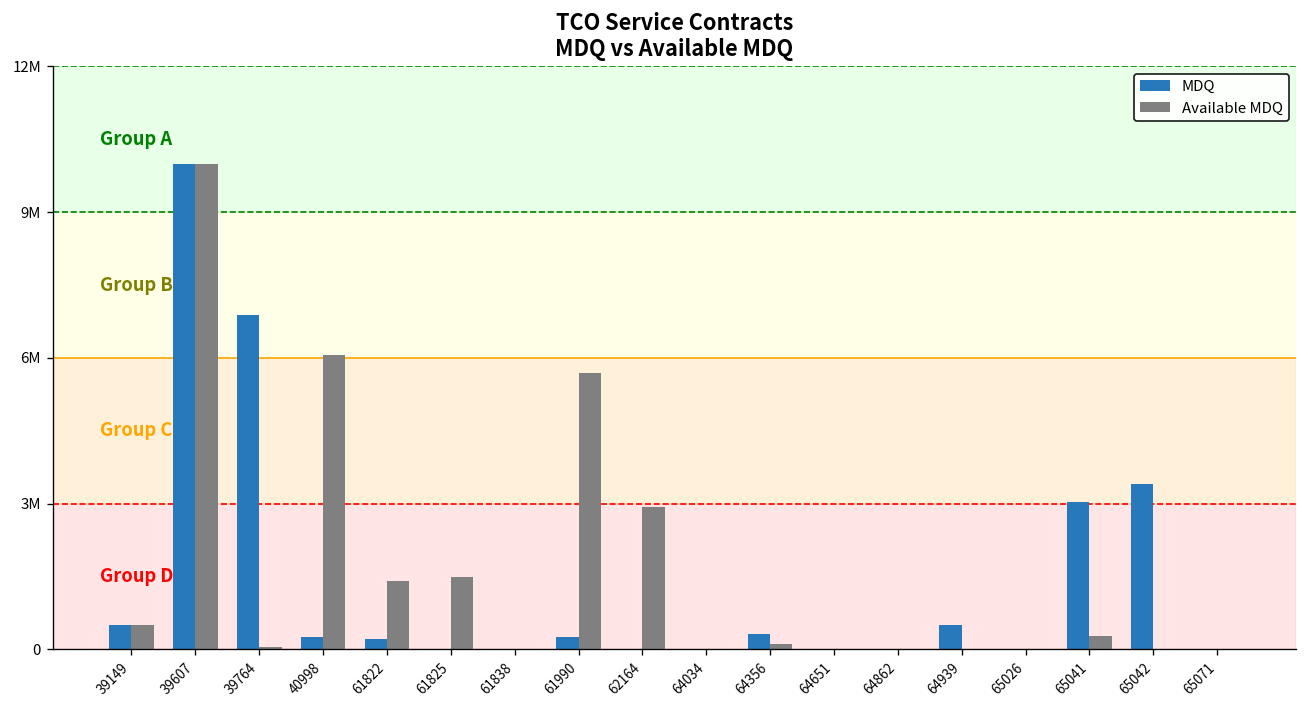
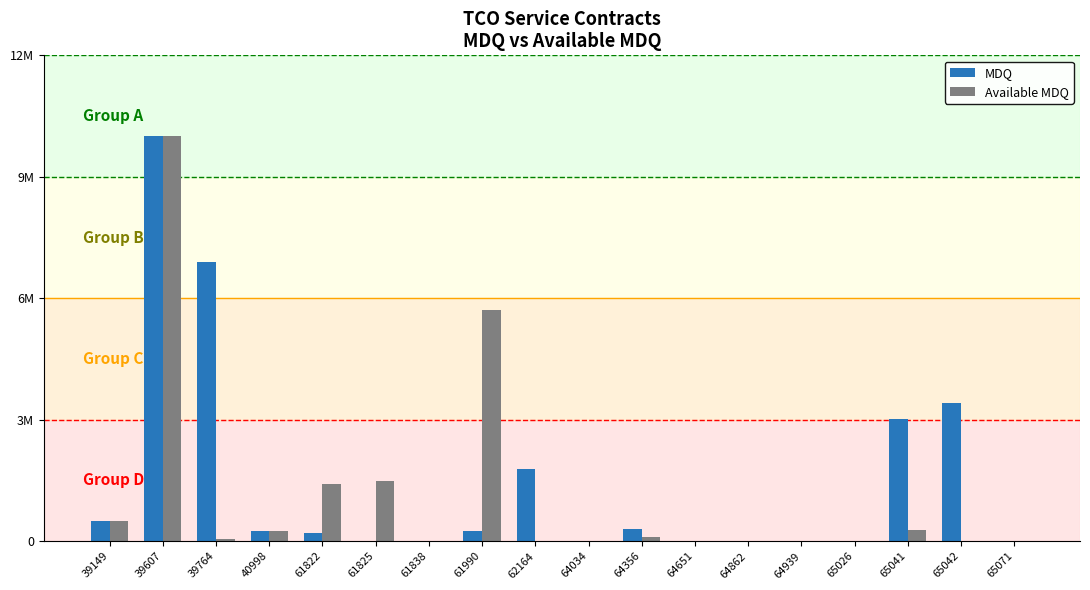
Available MDQ, 40998: 6100000 -> 300000
MDQ, 62164: 0 -> 1800000
Available MDQ, 62164: 2900000 -> 0
MDQ, 64939: 500000 -> 0
